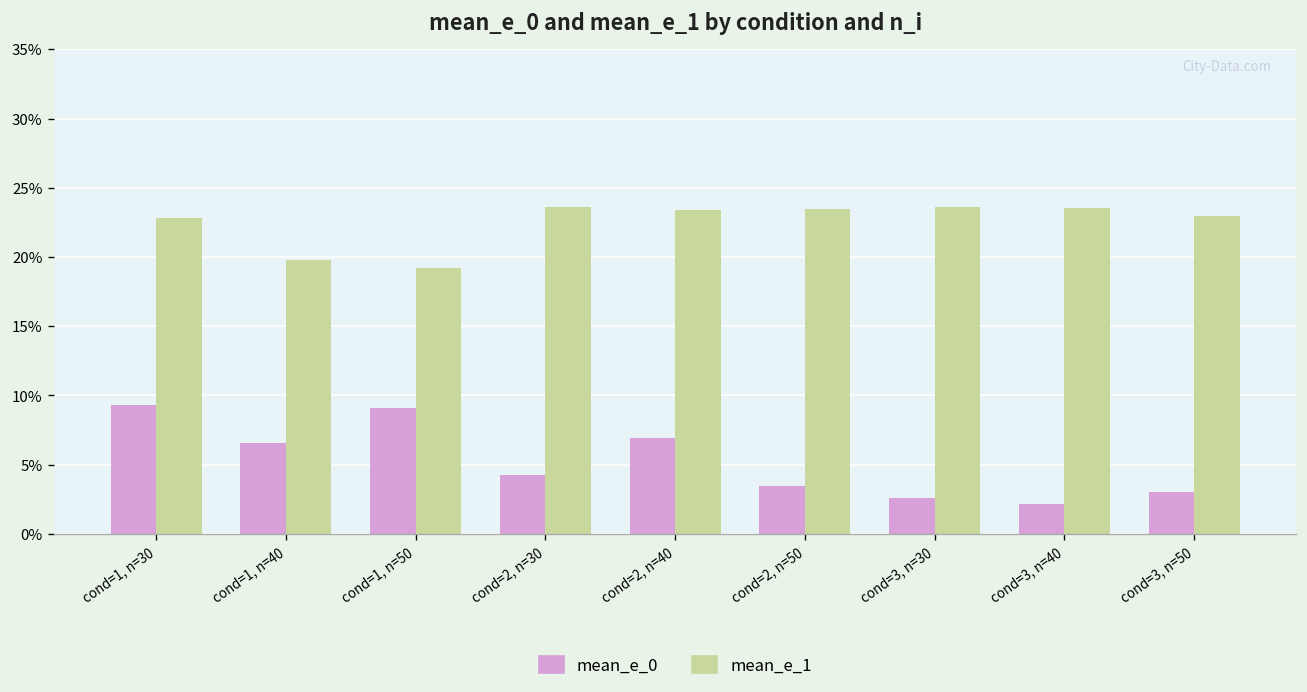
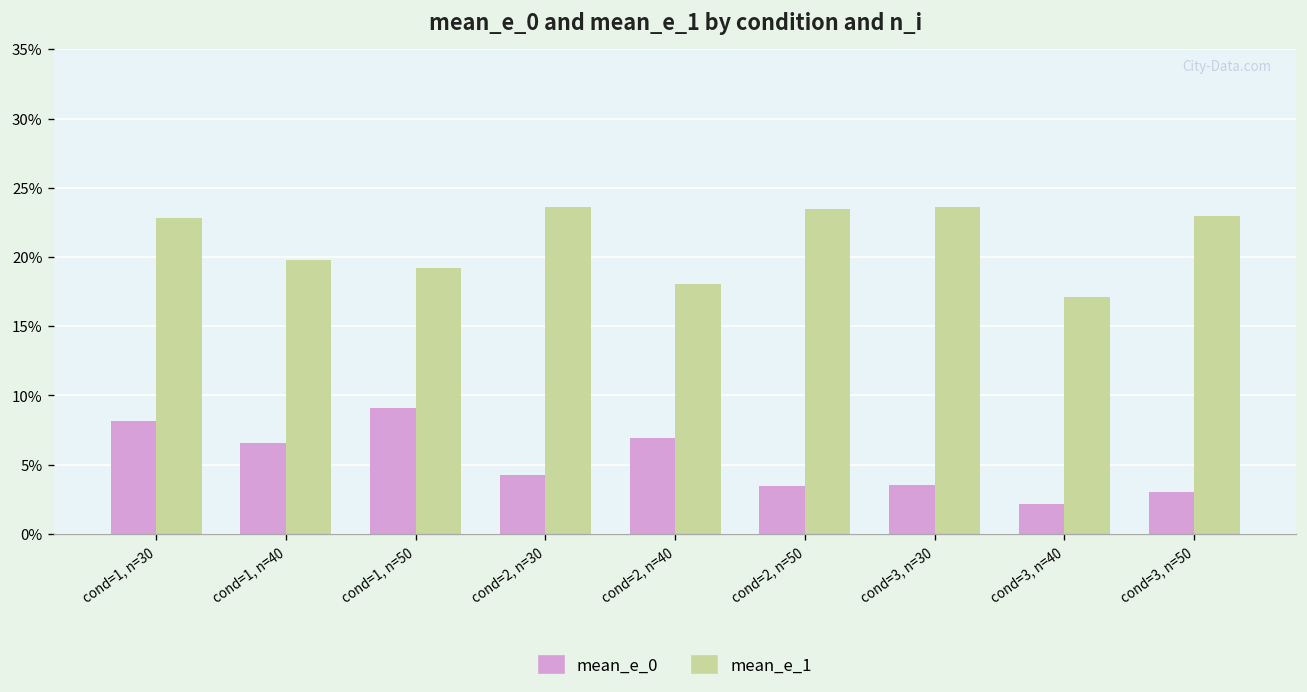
mean_e_0, cond=1, n=30: 9.3% -> 8.2%
mean_e_1, cond=2, n=40: 23.4% -> 18.0%
mean_e_0, cond=3, n=30: 2.6% -> 3.5%
mean_e_1, cond=3, n=40: 23.6% -> 17.1%
